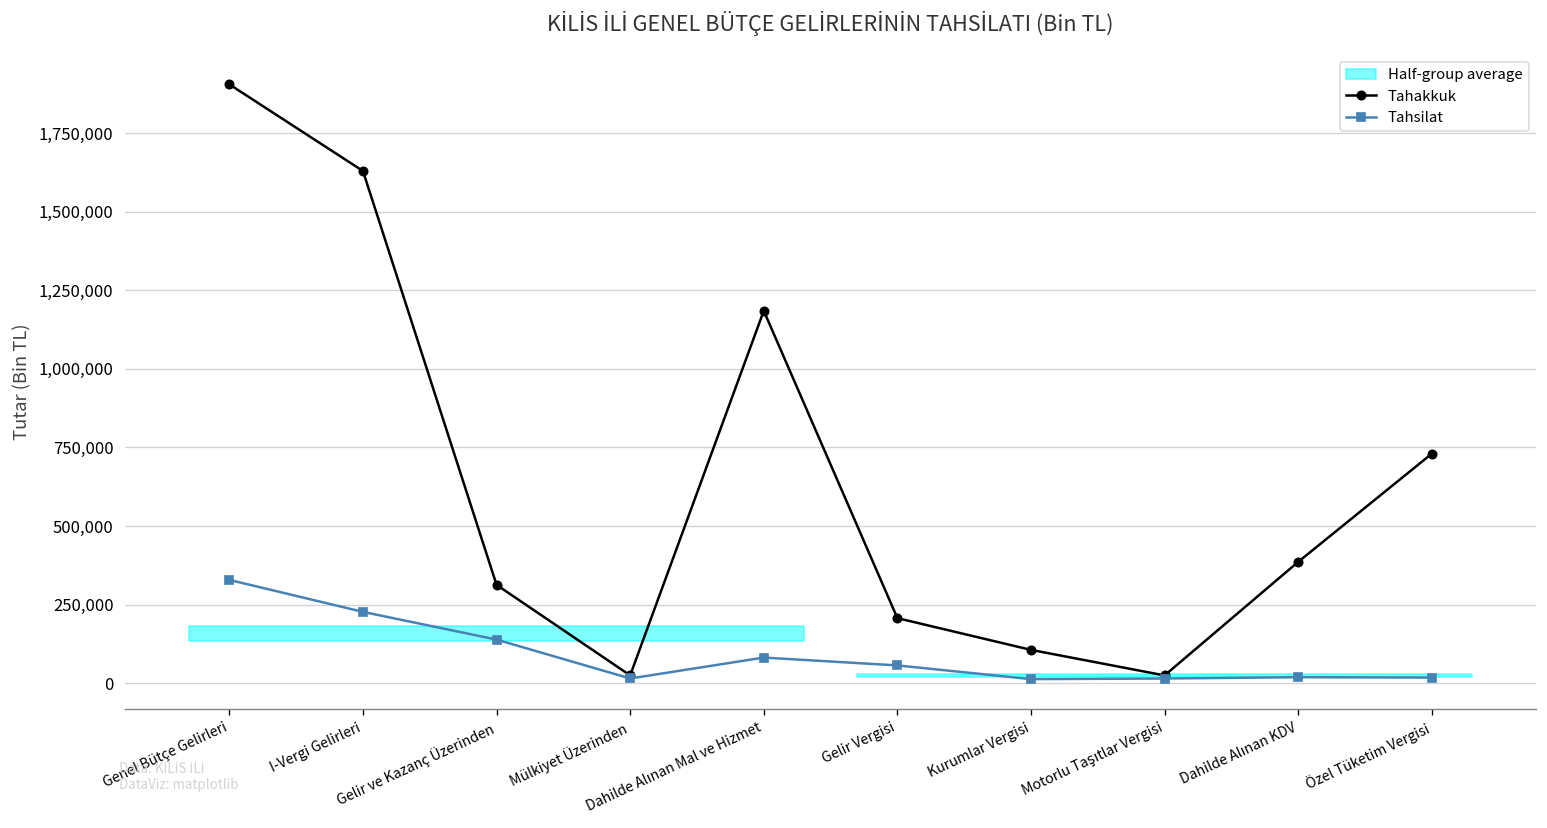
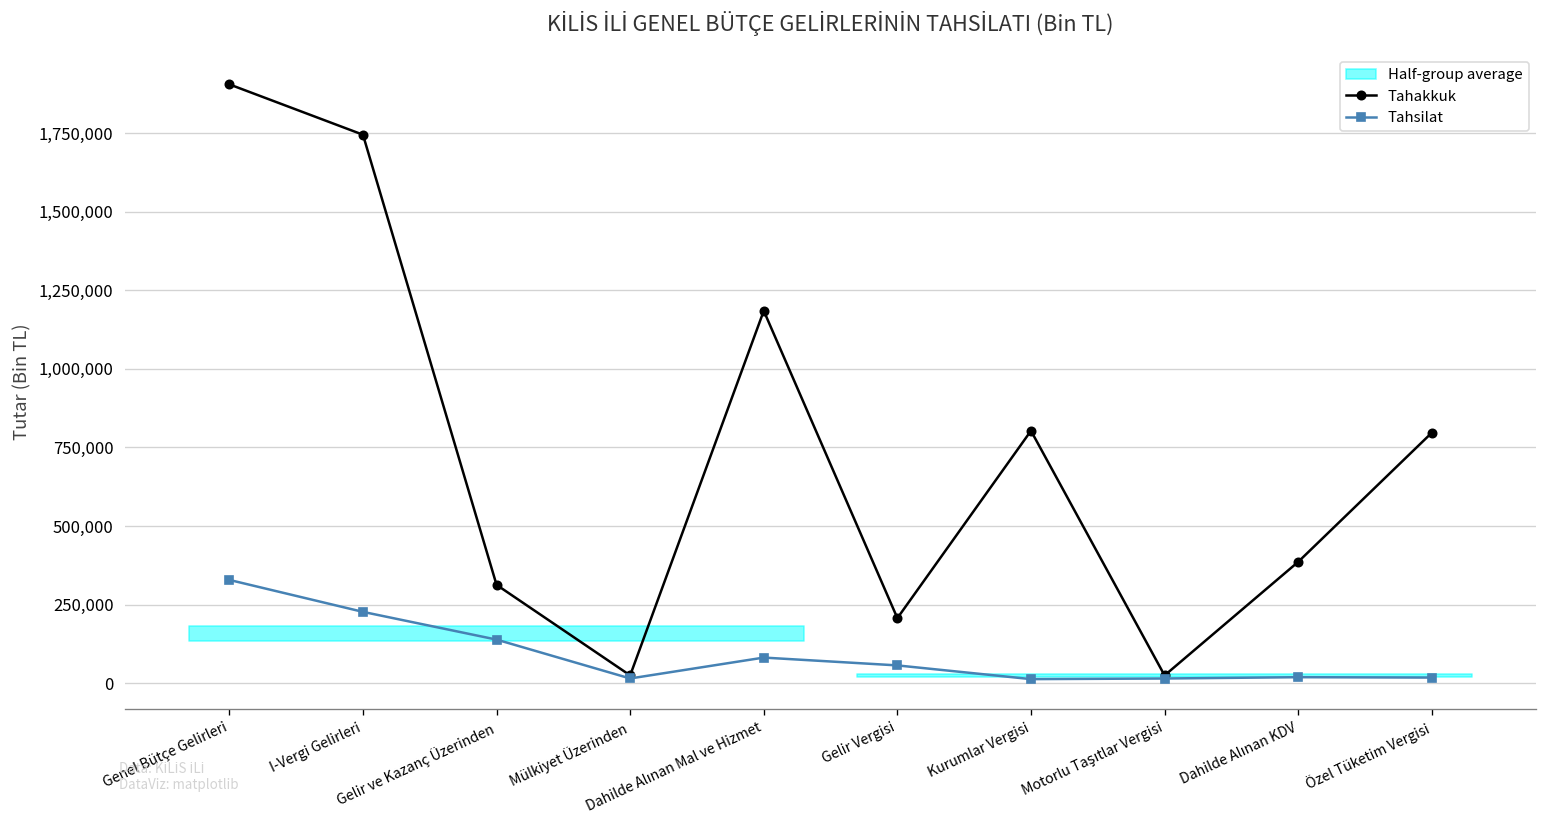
Tahakkuk, I-Vergi Gelirleri: 1,630,000 -> 1,740,000
Tahakkuk, Kurumlar Vergisi: 110,000 -> 800,000
Tahakkuk, Özel Tüketim Vergisi: 730,000 -> 800,000
